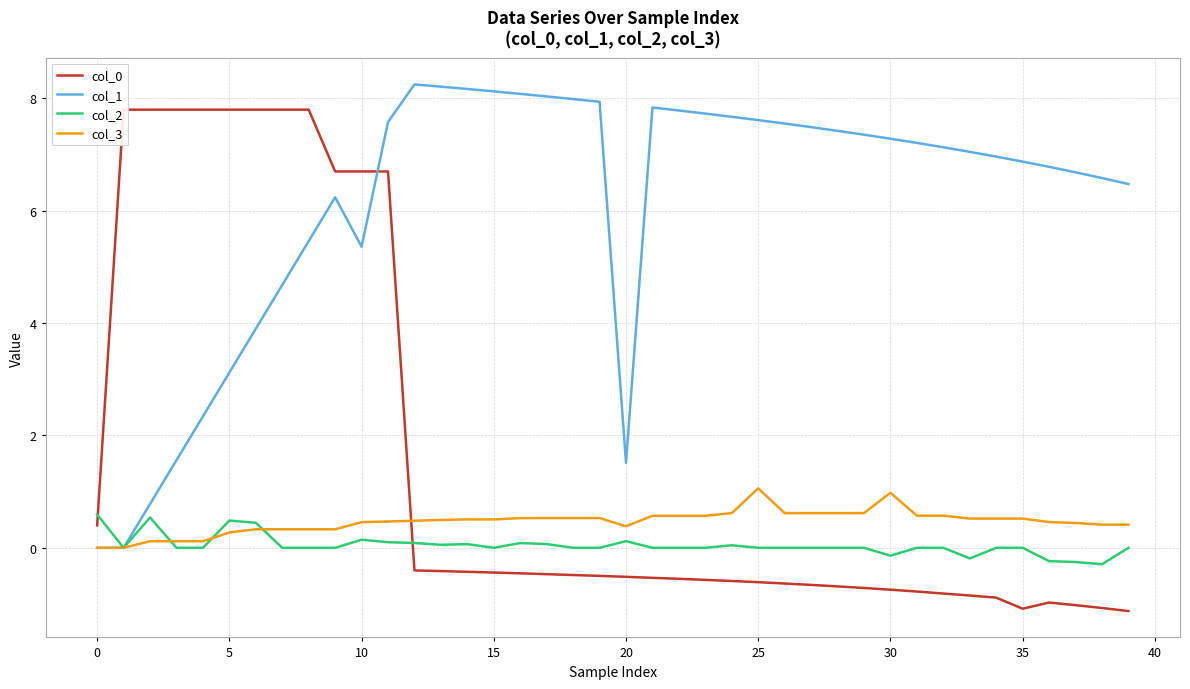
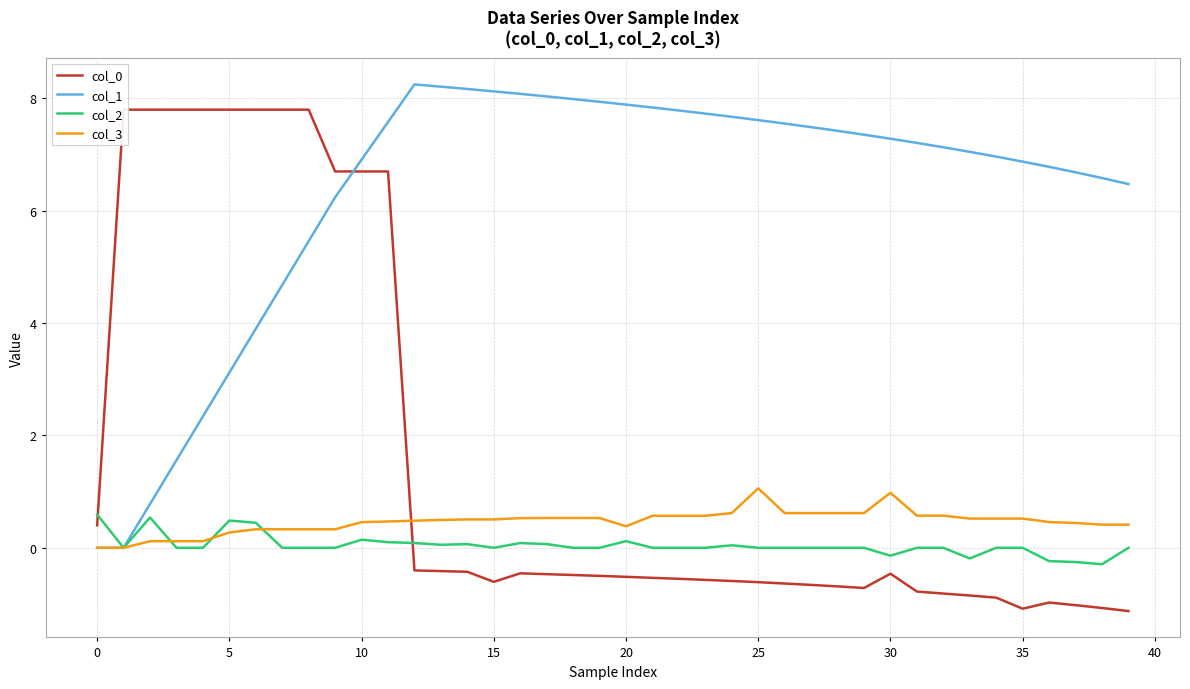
col_1, 10: 5.4 -> 6.9
col_0, 15: -0.4 -> -0.6
col_1, 20: 1.5 -> 7.9
col_0, 30: -0.7 -> -0.5
